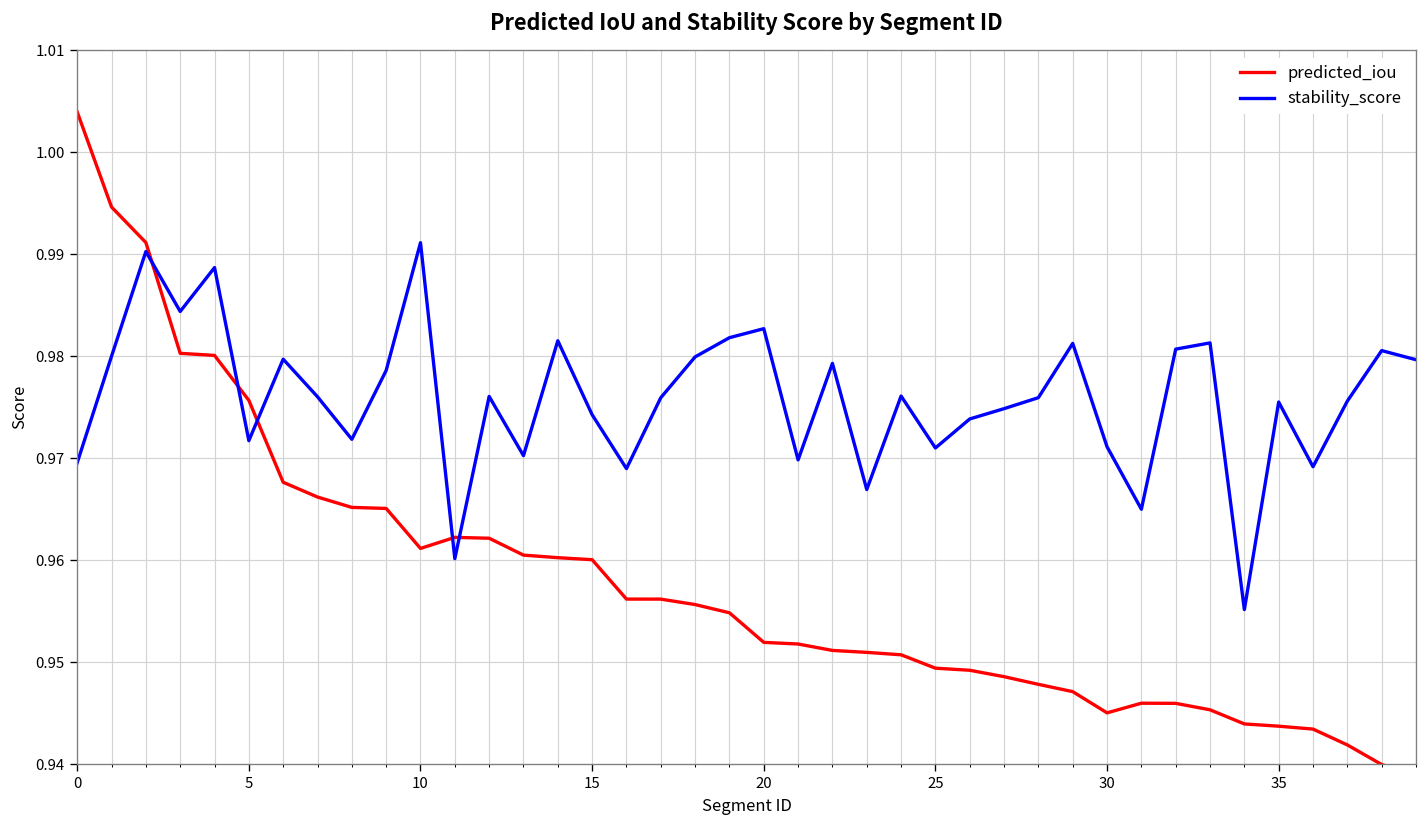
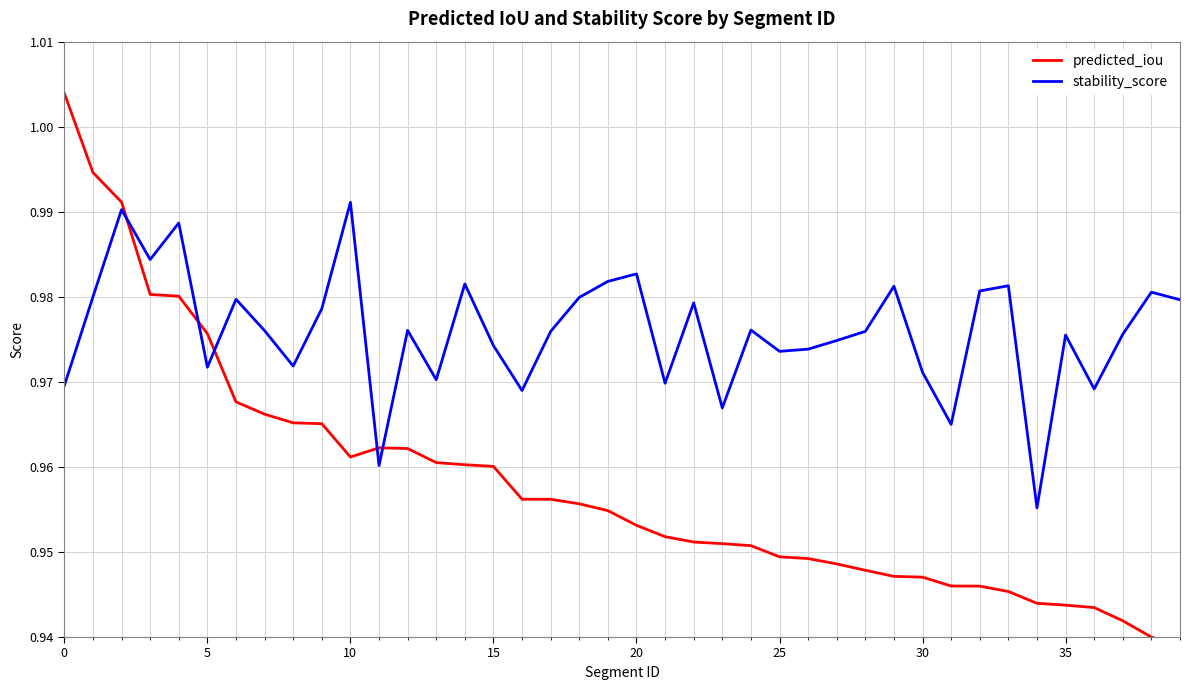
predicted_iou, 20: 0.952 -> 0.953
stability_score, 25: 0.971 -> 0.974
predicted_iou, 30: 0.945 -> 0.947
